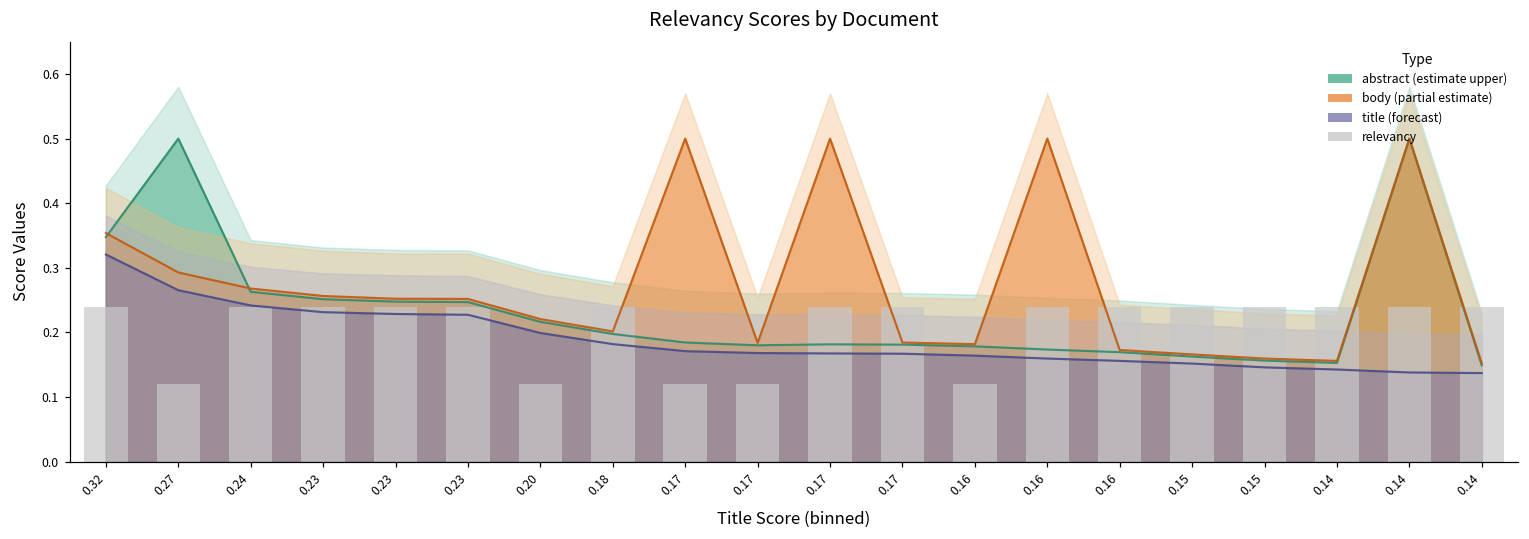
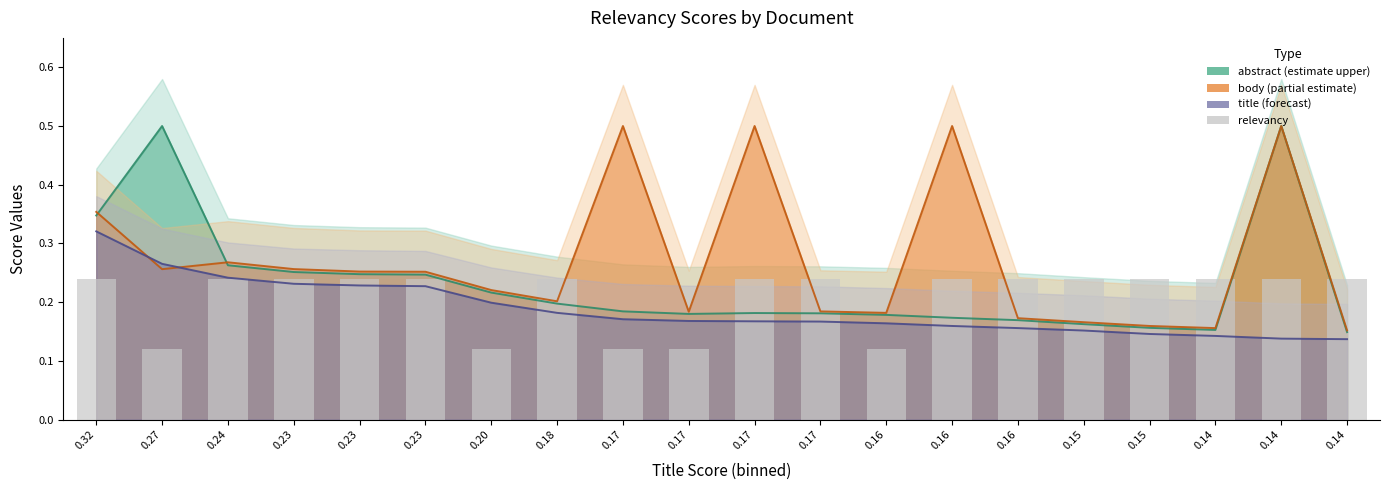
body (partial estimate), 0.27: 0.29 -> 0.26
